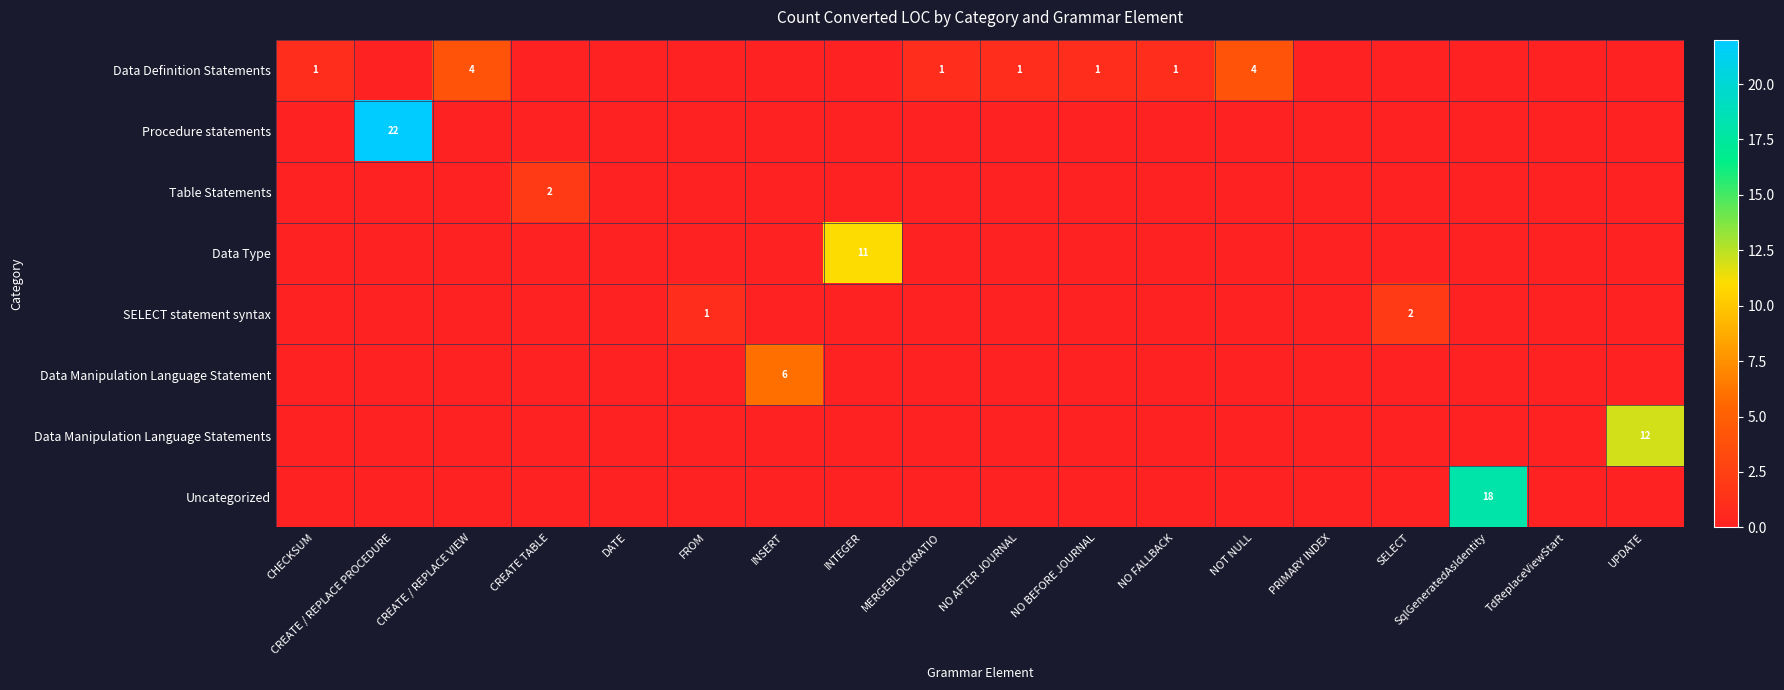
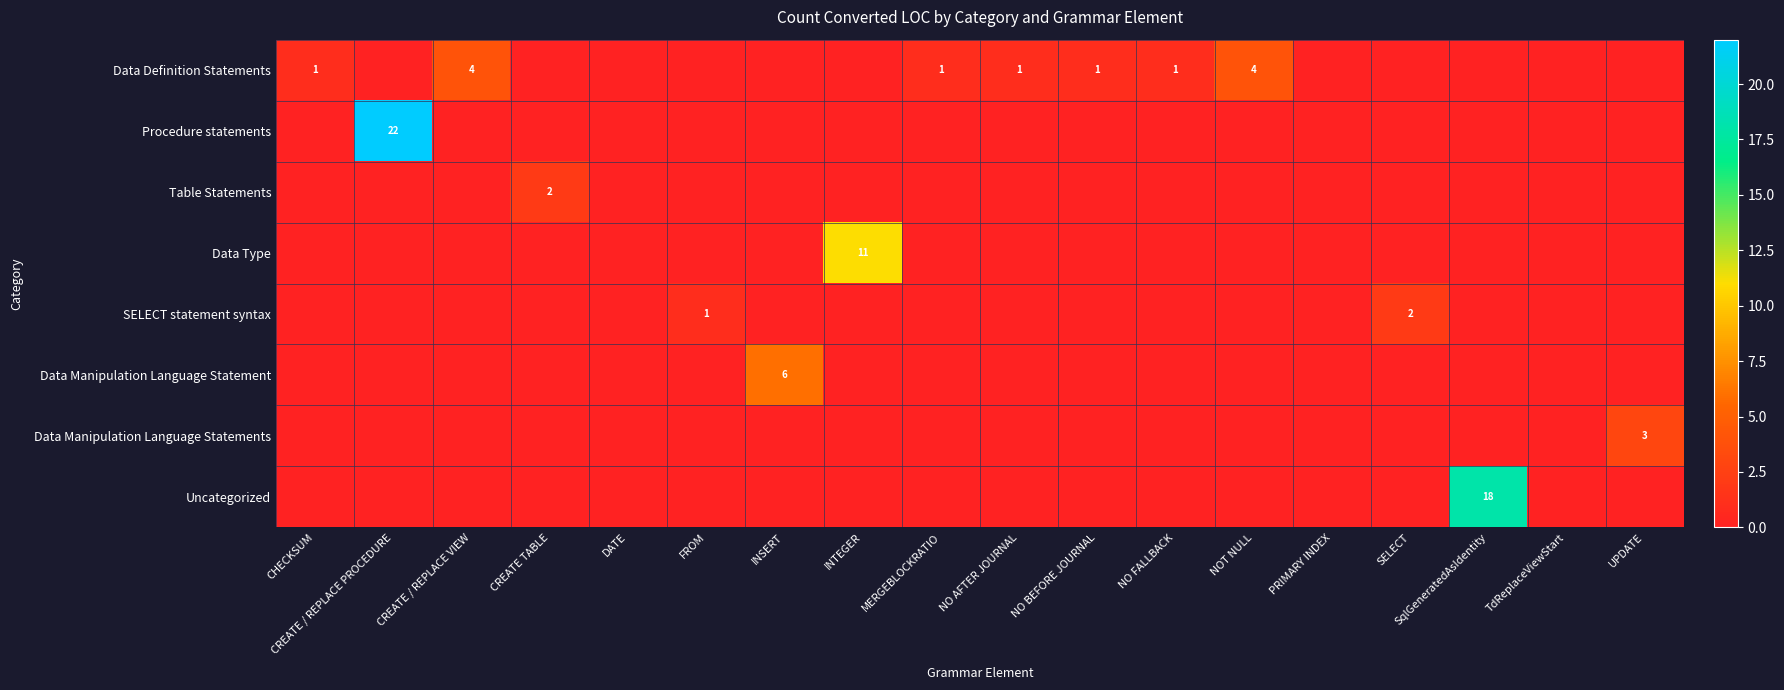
Data Manipulation Language Statements, UPDATE: 12 -> 3
